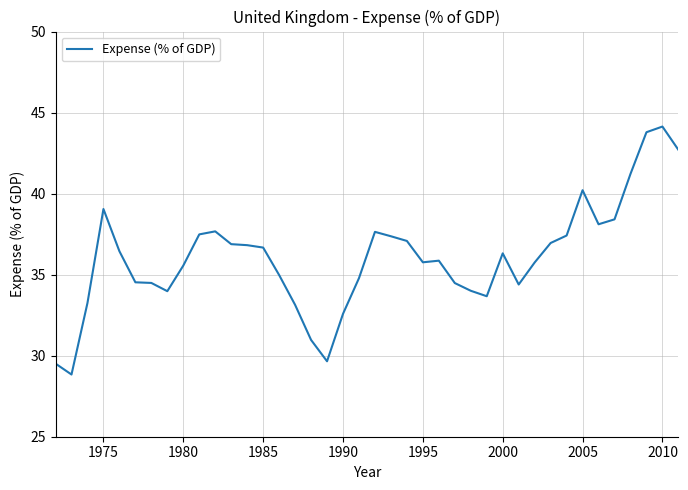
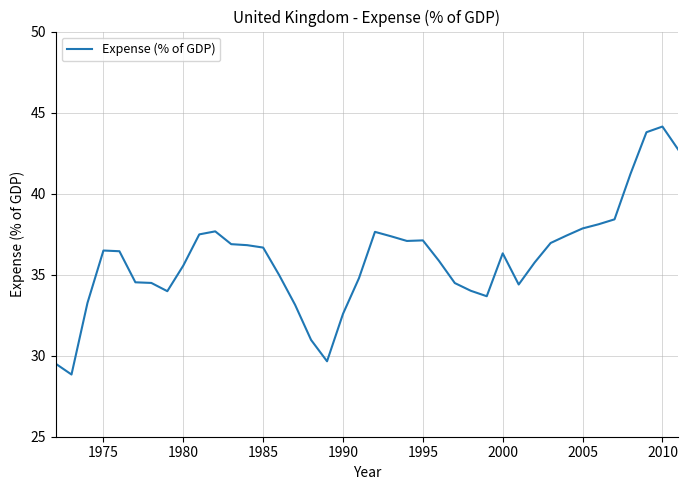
1975: 39.0 -> 36.5
1995: 35.8 -> 37.1
2005: 40.2 -> 37.9
